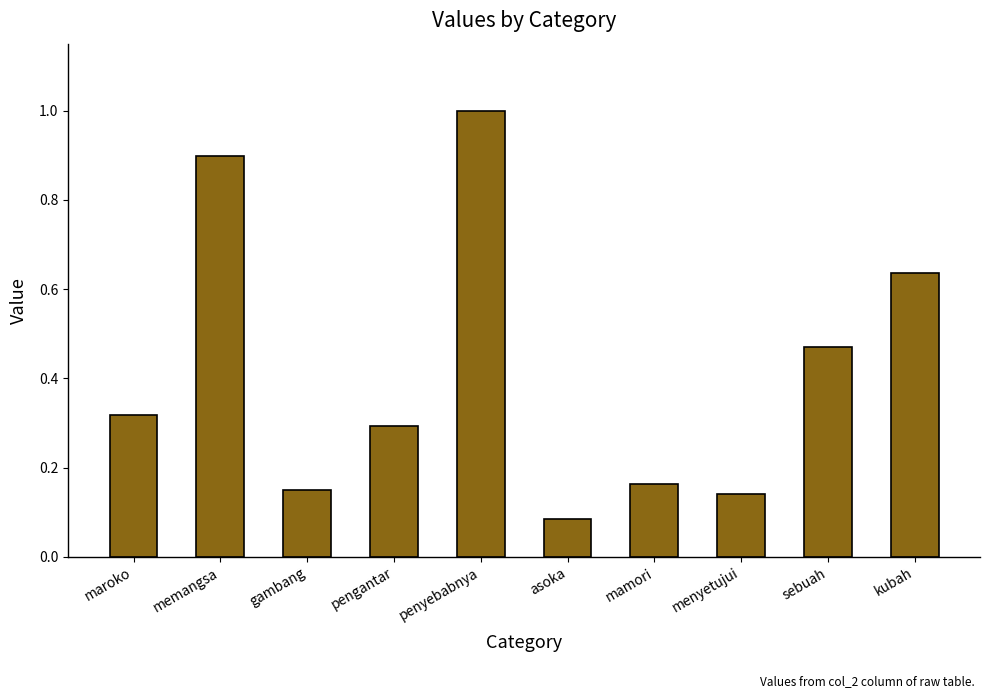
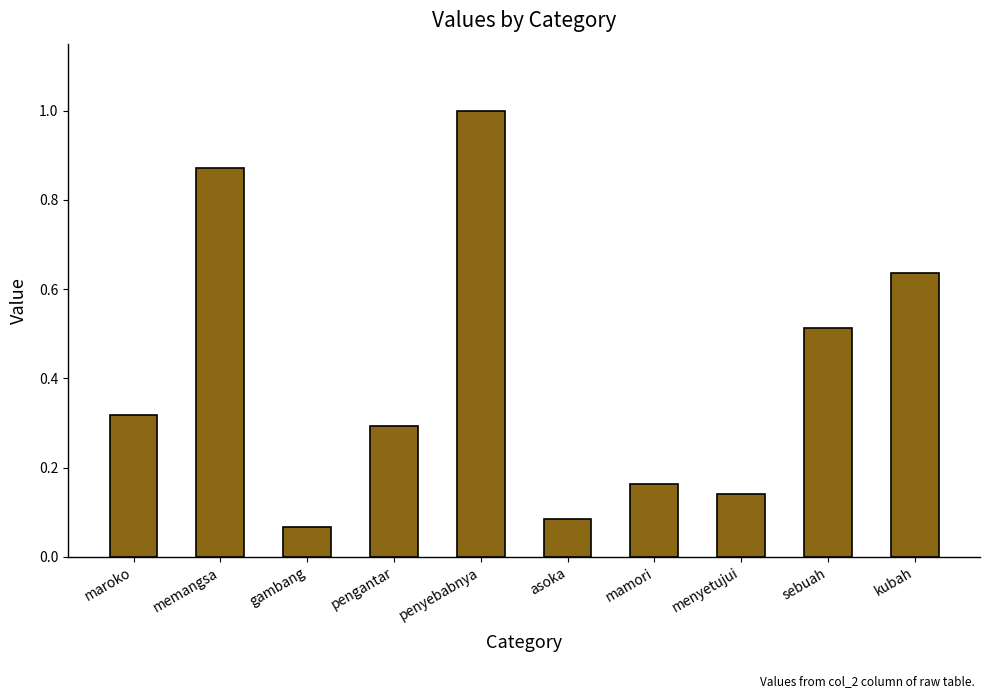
memangsa: 0.90 -> 0.87
gambang: 0.15 -> 0.07
sebuah: 0.47 -> 0.51
